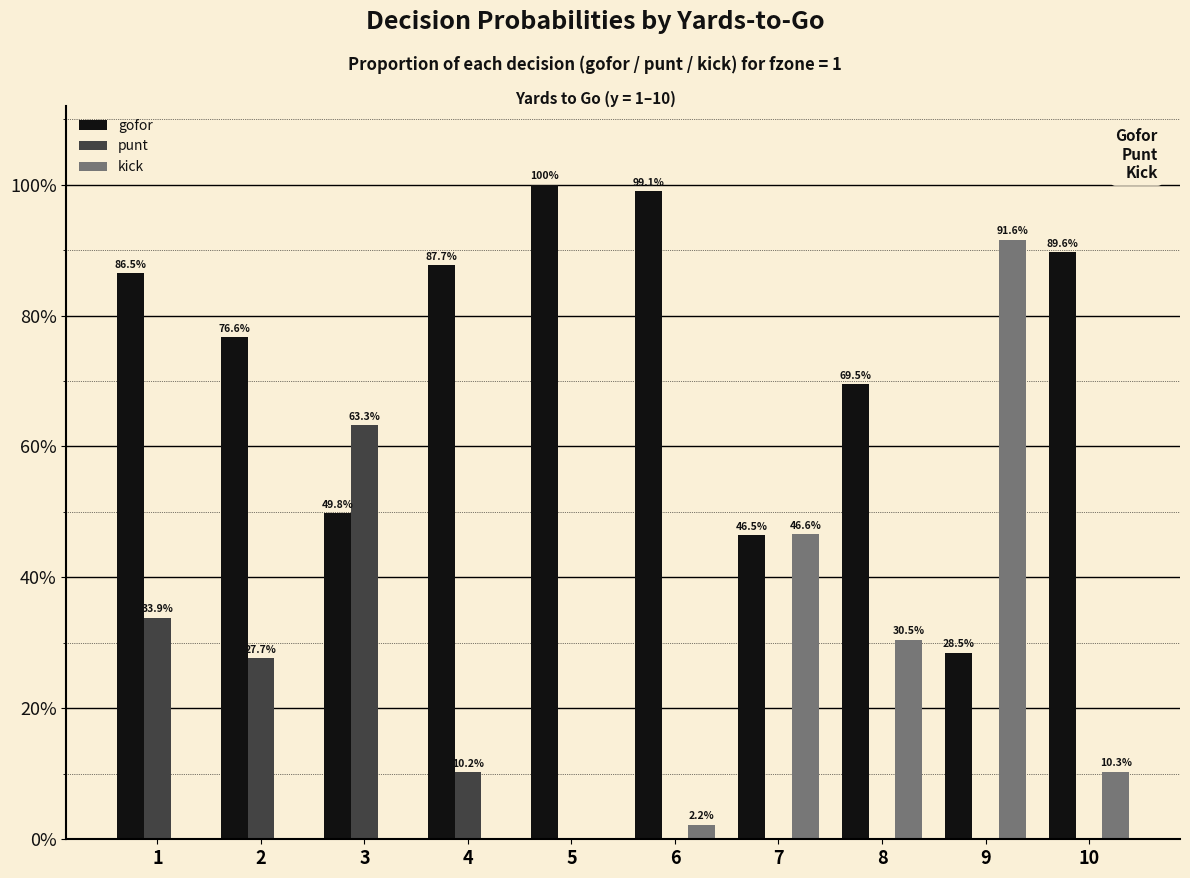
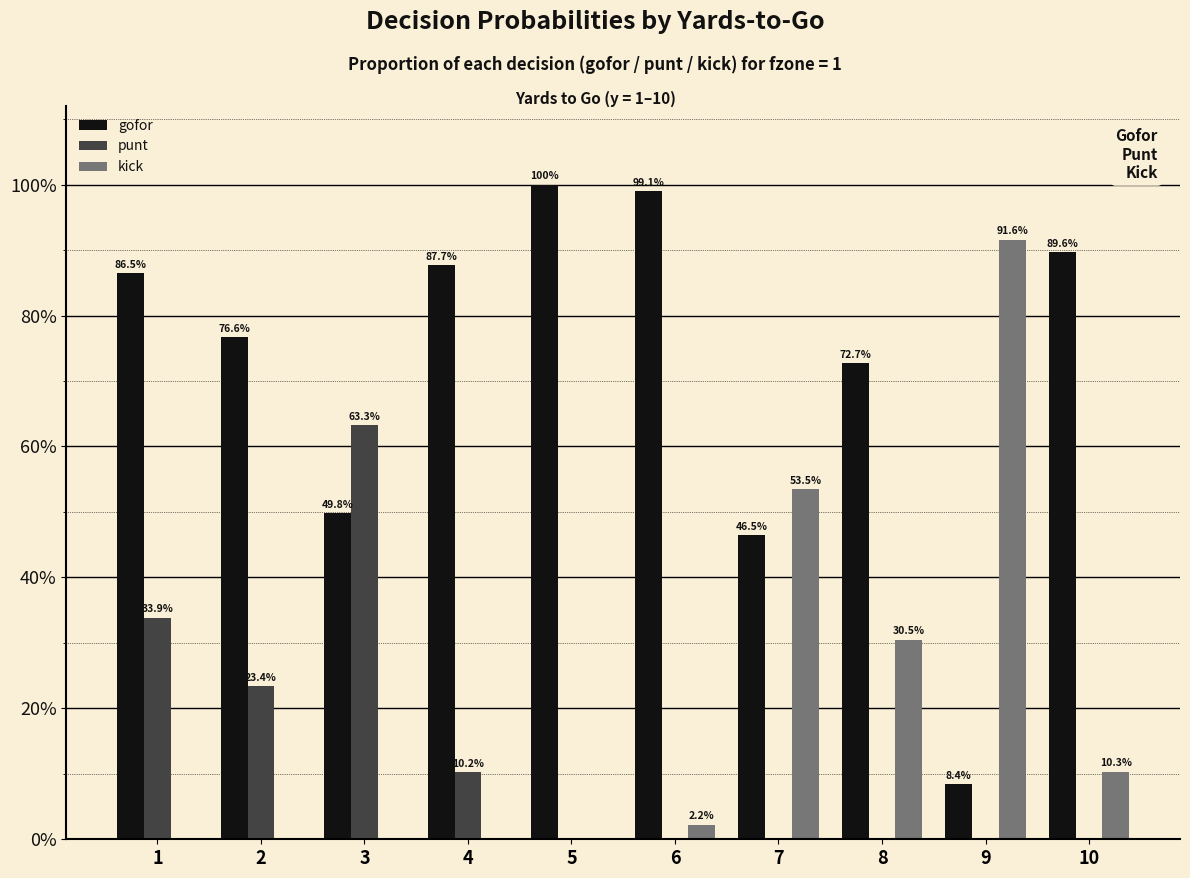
punt, 2: 27.7% -> 23.4%
kick, 7: 46.6% -> 53.5%
gofor, 8: 69.5% -> 72.7%
gofor, 9: 28.5% -> 8.4%
